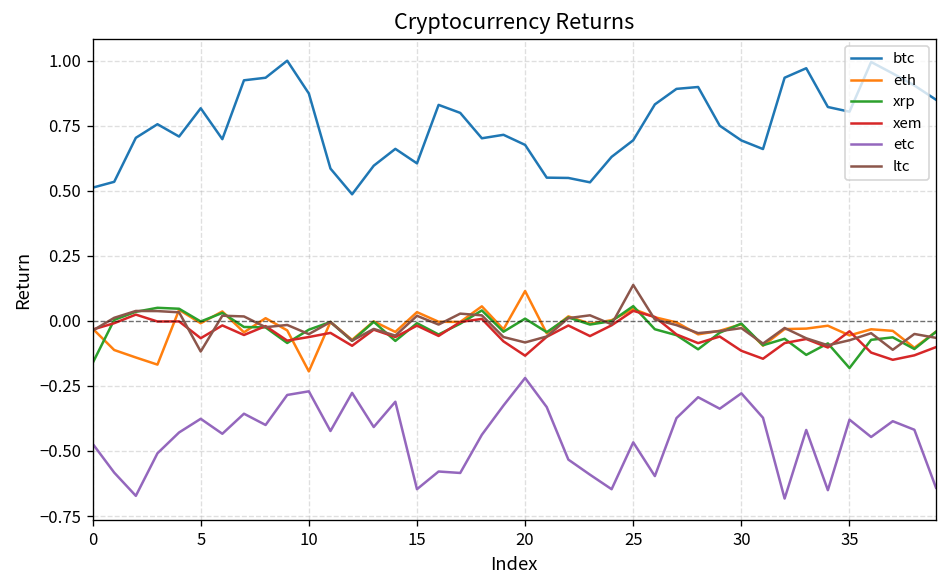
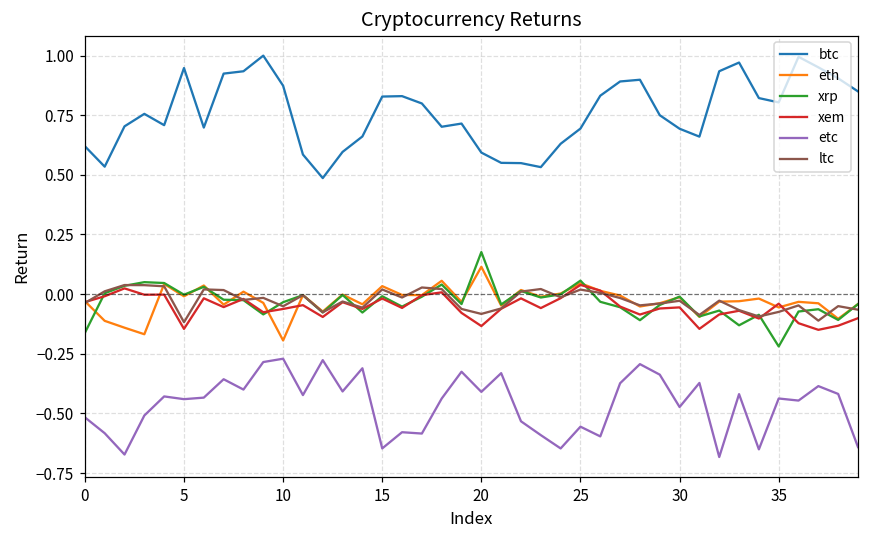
btc, 0: 0.51 -> 0.62
etc, 0: -0.47 -> -0.52
btc, 5: 0.82 -> 0.95
xem, 5: -0.07 -> -0.15
etc, 5: -0.38 -> -0.44
btc, 15: 0.61 -> 0.83
btc, 20: 0.68 -> 0.59
xrp, 20: 0.01 -> 0.18
etc, 20: -0.22 -> -0.41
etc, 25: -0.47 -> -0.56
ltc, 25: 0.14 -> 0.02
xem, 30: -0.12 -> -0.06
etc, 30: -0.28 -> -0.47
xrp, 35: -0.18 -> -0.22
etc, 35: -0.38 -> -0.44
